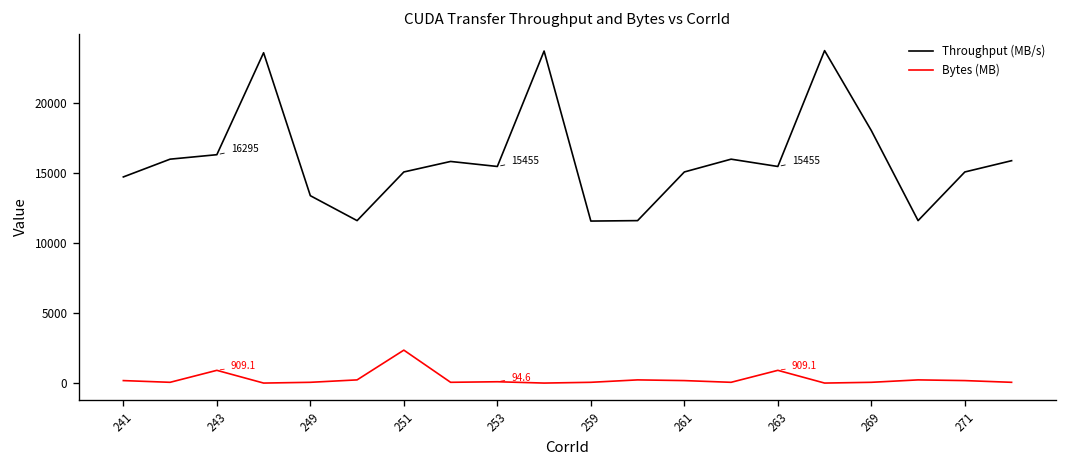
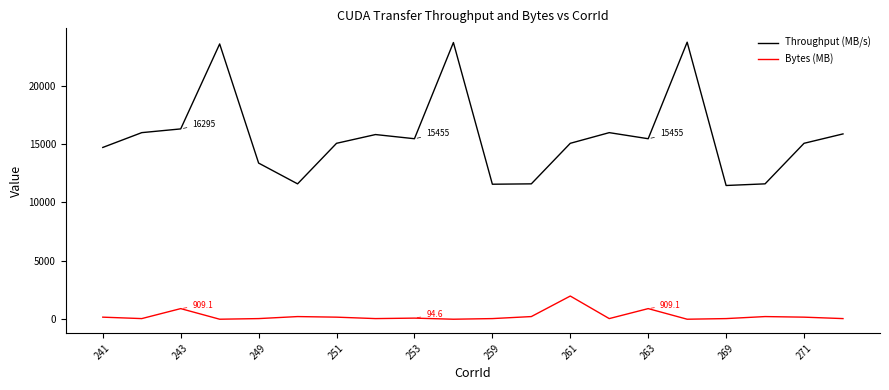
Bytes (MB), 251: 2300 -> 200
Bytes (MB), 261: 200 -> 2000
Throughput (MB/s), 269: 18000 -> 11500
